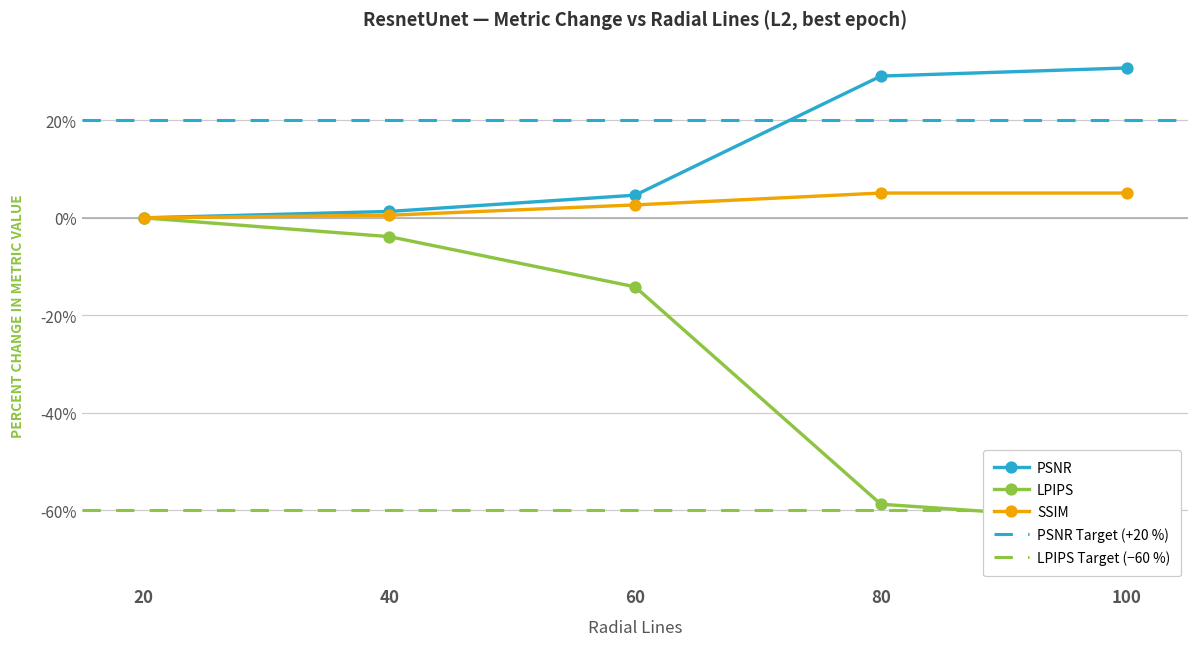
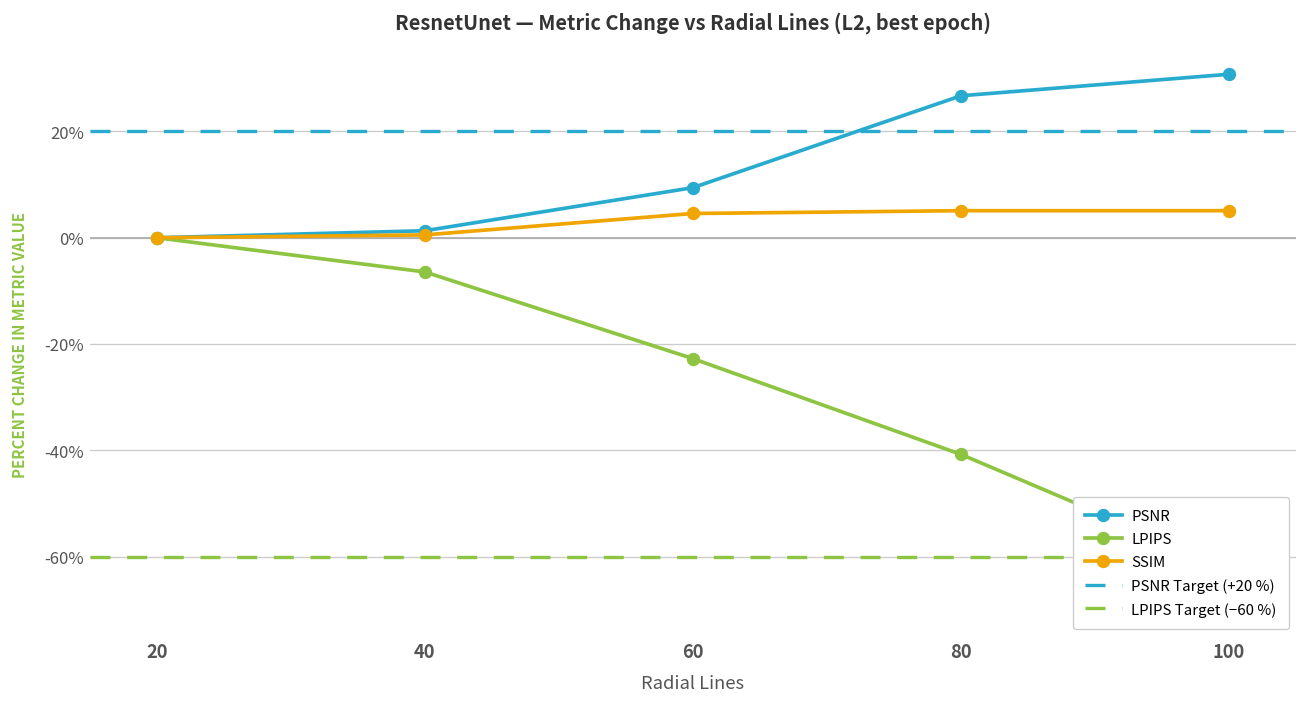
LPIPS, 40: -4% -> -6%
PSNR, 60: 5% -> 9%
LPIPS, 60: -14% -> -23%
SSIM, 60: 3% -> 5%
PSNR, 80: 29% -> 27%
LPIPS, 80: -59% -> -41%
